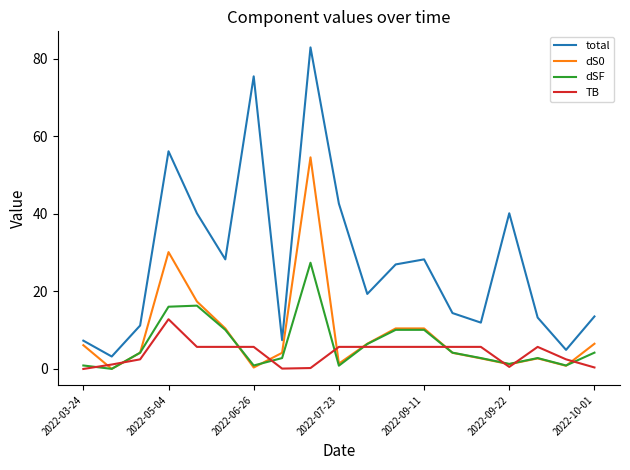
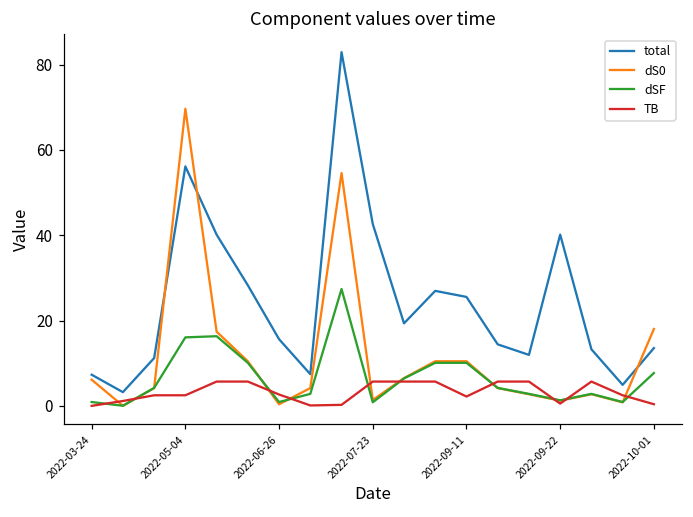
dS0, 2022-05-04: 30 -> 70
TB, 2022-05-04: 13 -> 2
total, 2022-06-26: 75 -> 16
TB, 2022-06-26: 6 -> 3
total, 2022-09-11: 28 -> 26
TB, 2022-09-11: 6 -> 2
dS0, 2022-10-01: 7 -> 18
dSF, 2022-10-01: 4 -> 8
